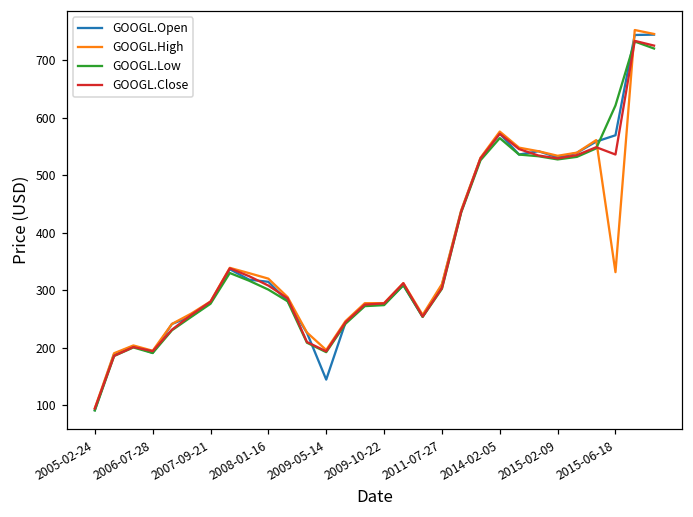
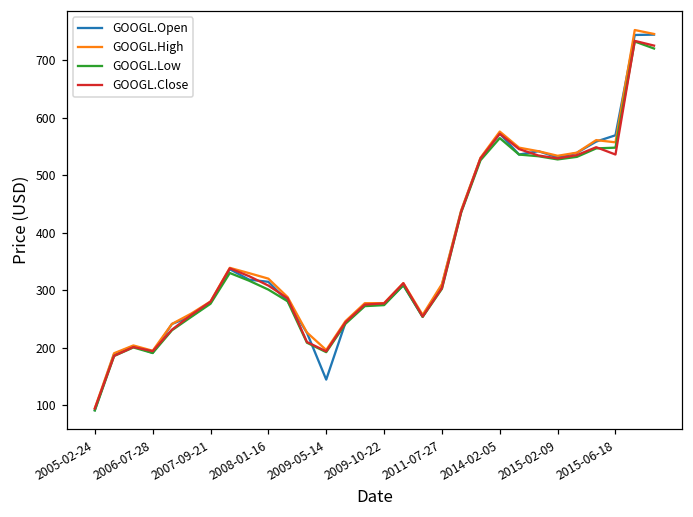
GOOGL.High, 2015-06-18: 330 -> 560
GOOGL.Low, 2015-06-18: 620 -> 550
